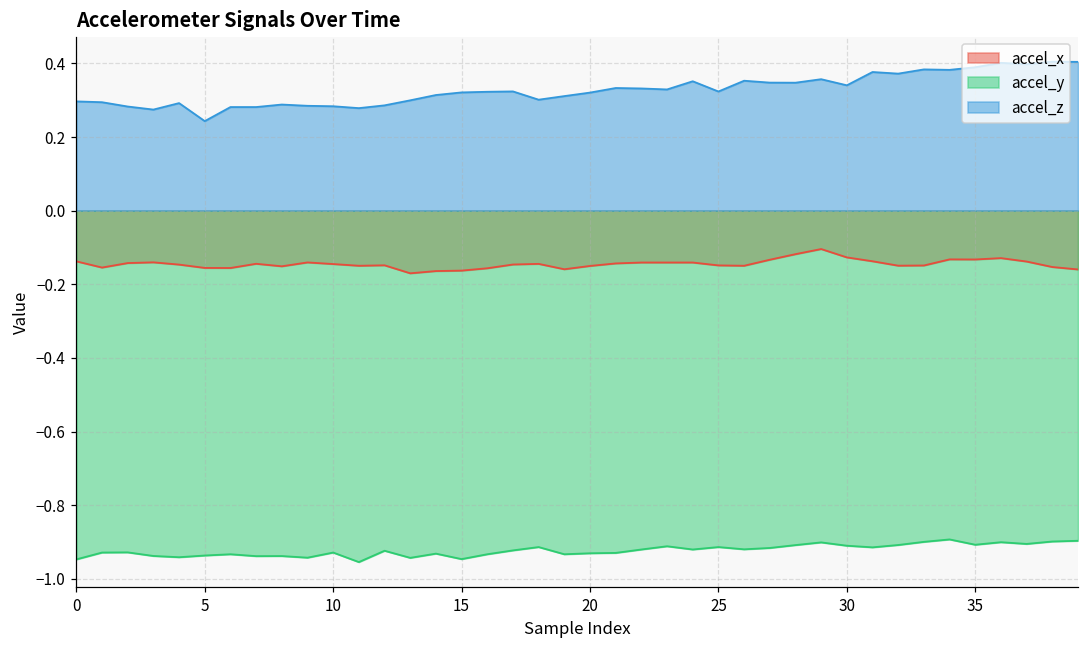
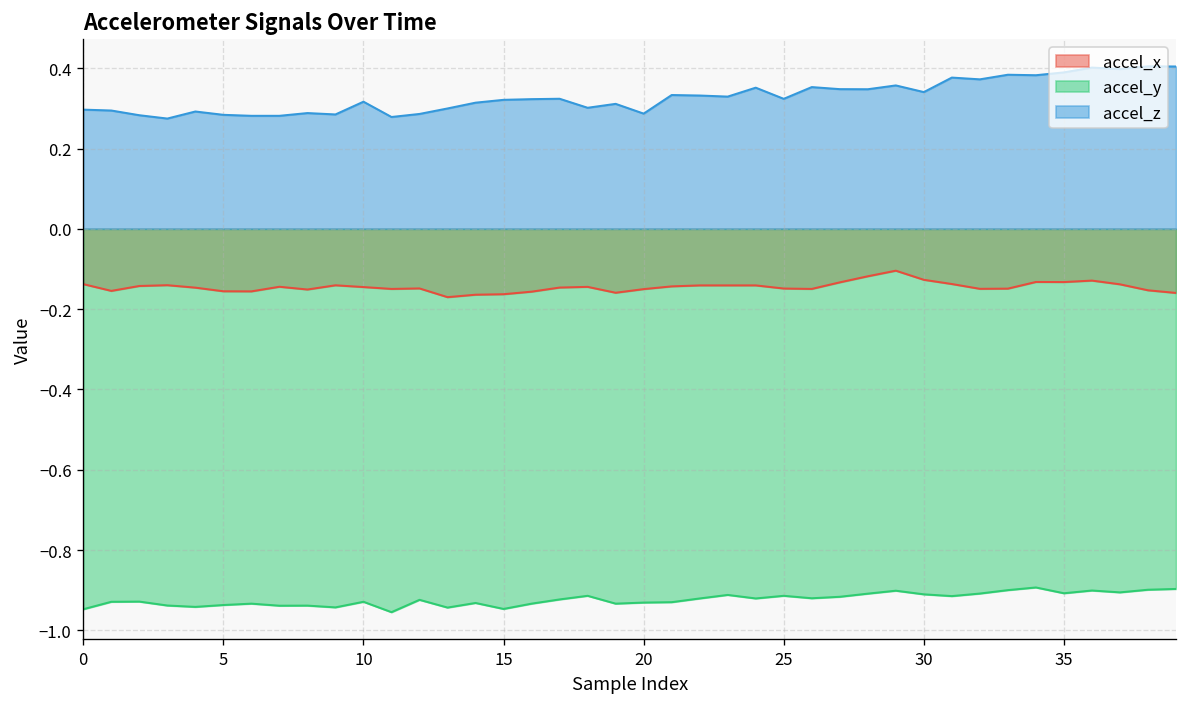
accel_z, 5: 0.24 -> 0.28
accel_z, 10: 0.28 -> 0.32
accel_z, 20: 0.32 -> 0.29
